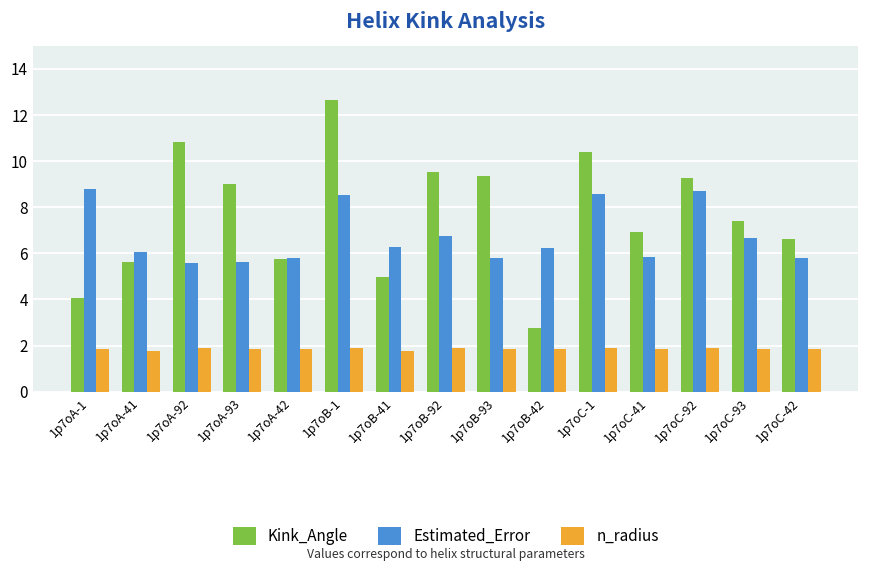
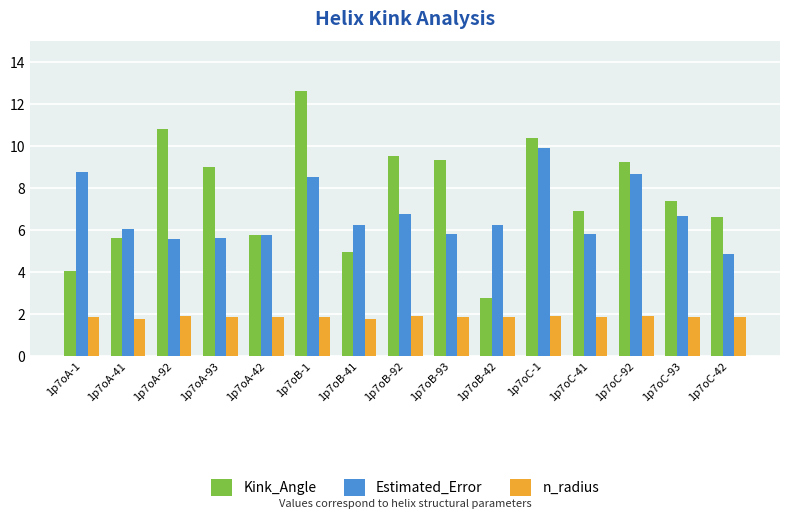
Estimated_Error, 1p7oC-1: 8.6 -> 9.9
Estimated_Error, 1p7oC-42: 5.8 -> 4.9
